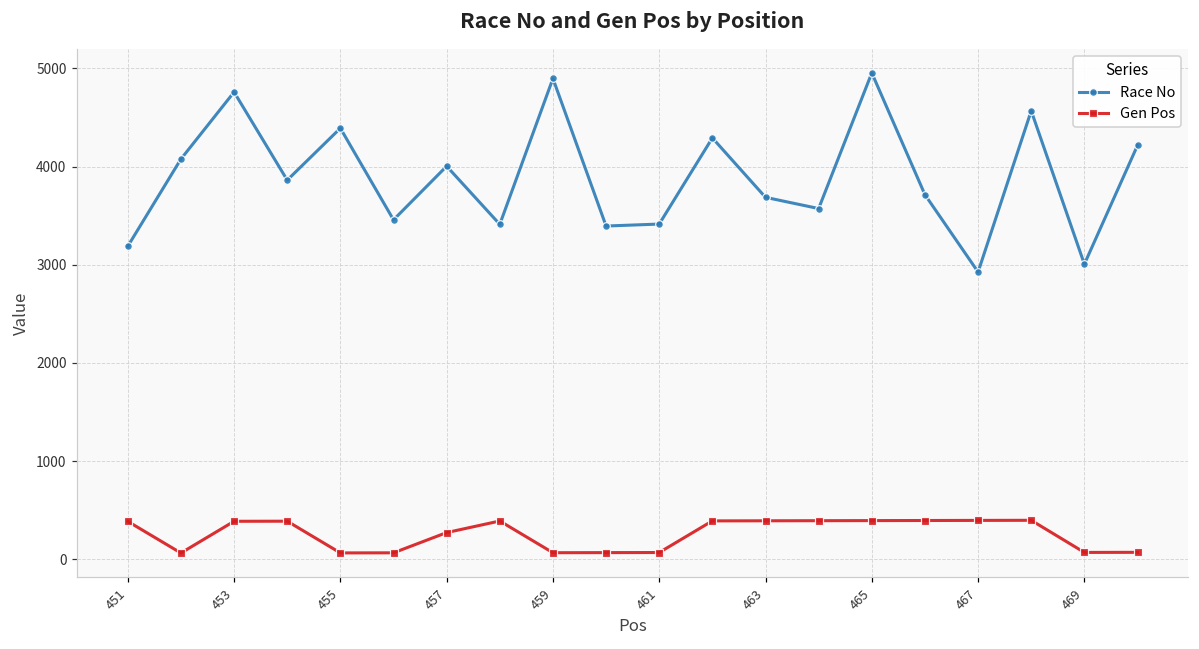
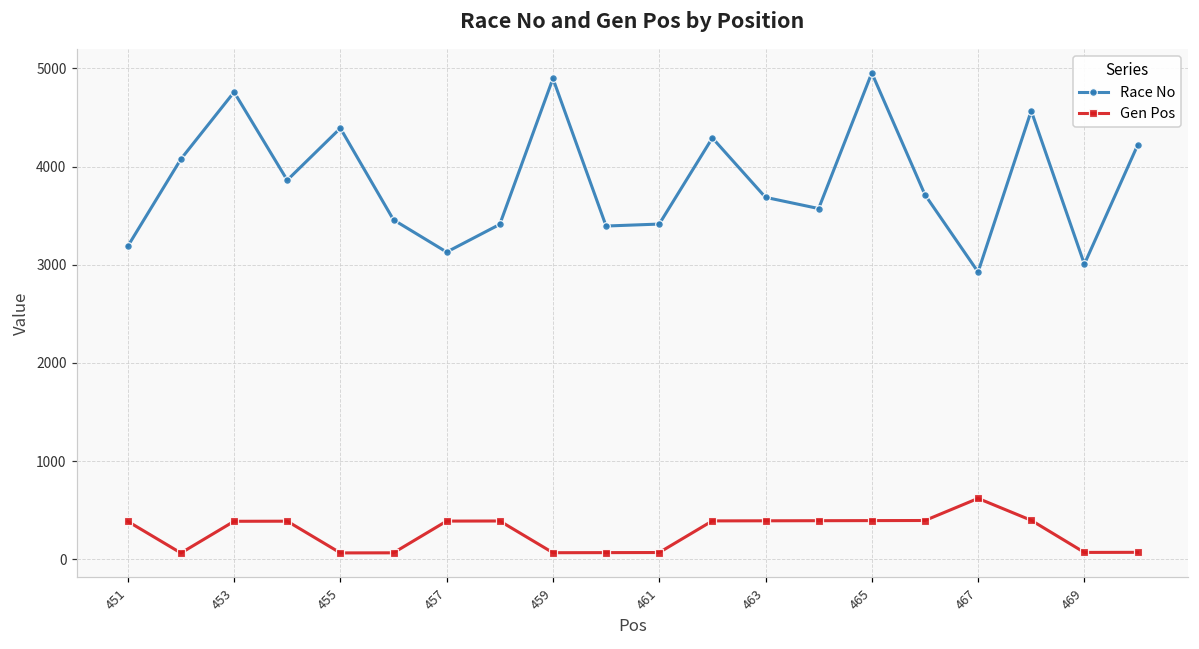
Race No, 457: 4000 -> 3100
Gen Pos, 457: 300 -> 400
Gen Pos, 467: 400 -> 600
